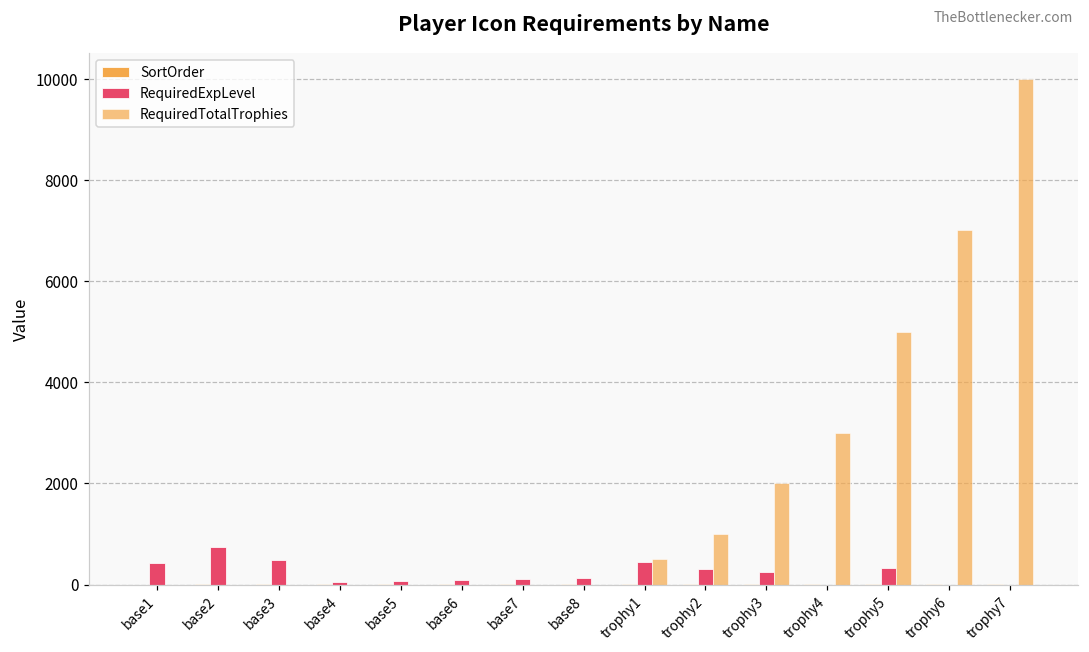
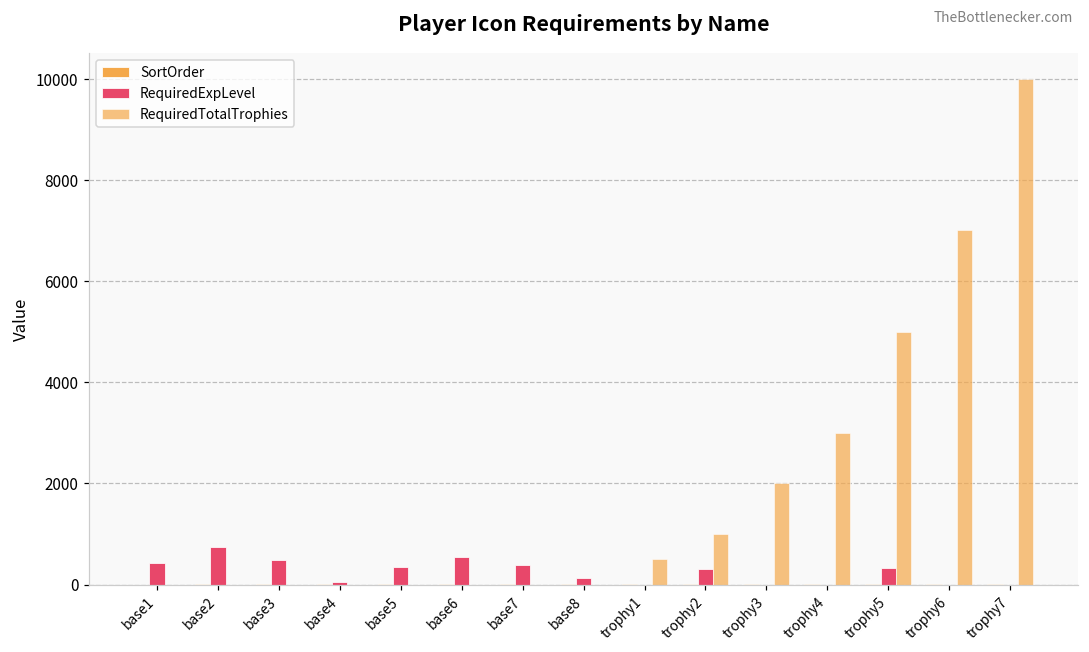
RequiredExpLevel, base5: 100 -> 300
RequiredExpLevel, base6: 100 -> 600
RequiredExpLevel, base7: 100 -> 400
RequiredExpLevel, trophy1: 500 -> 0
RequiredExpLevel, trophy3: 300 -> 0
